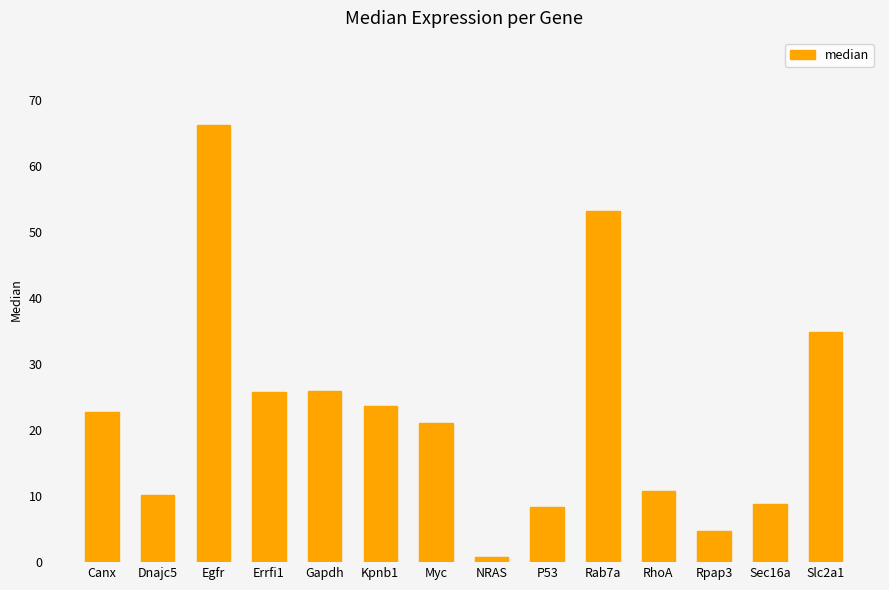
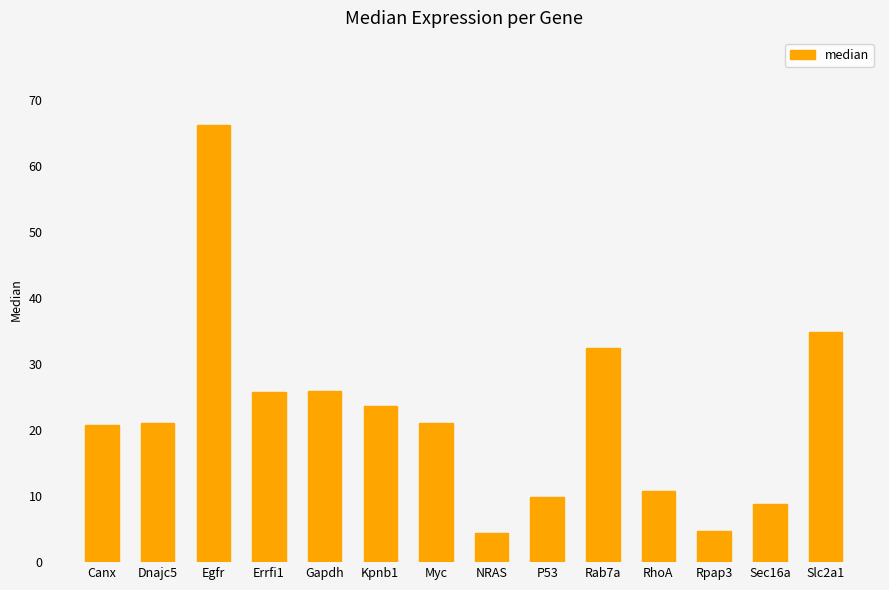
Canx: 23 -> 21
Dnajc5: 10 -> 21
NRAS: 1 -> 4
P53: 8 -> 10
Rab7a: 53 -> 32
